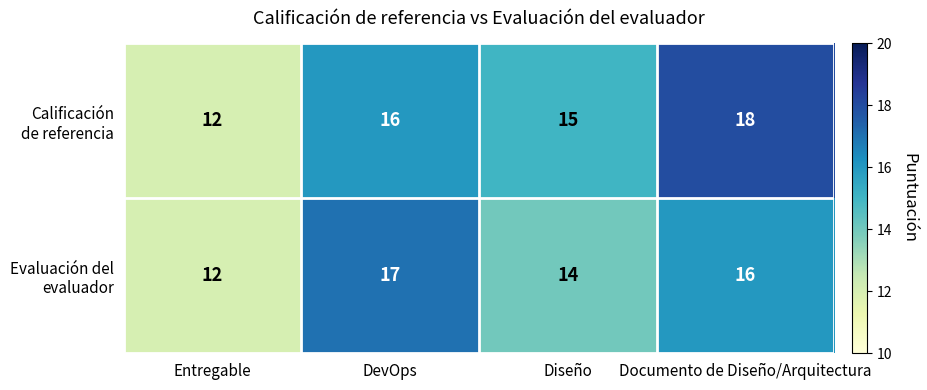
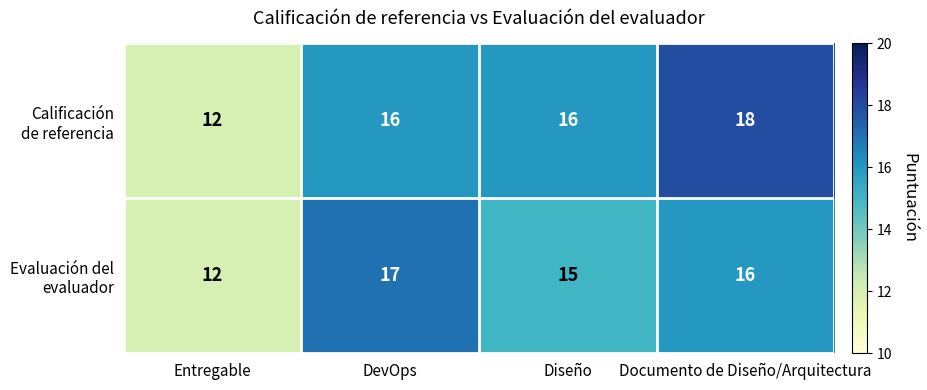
Calificación de referencia, Diseño: 15 -> 16
Evaluación del evaluador, Diseño: 14 -> 15
